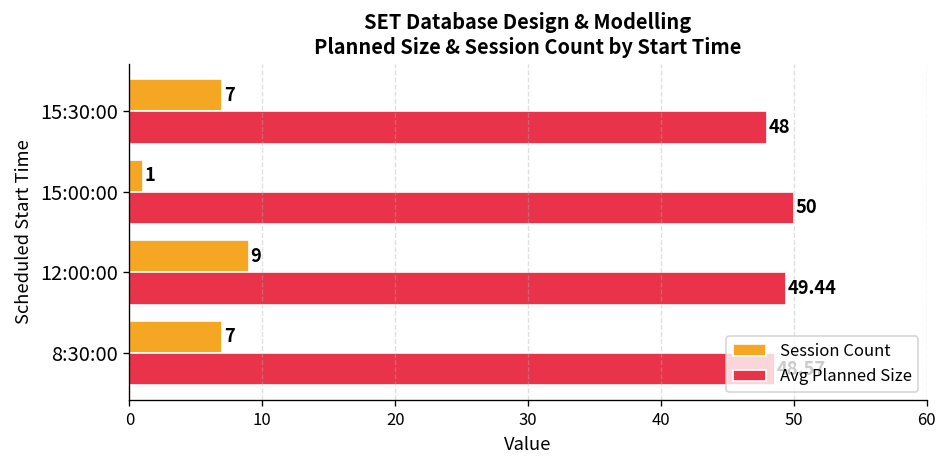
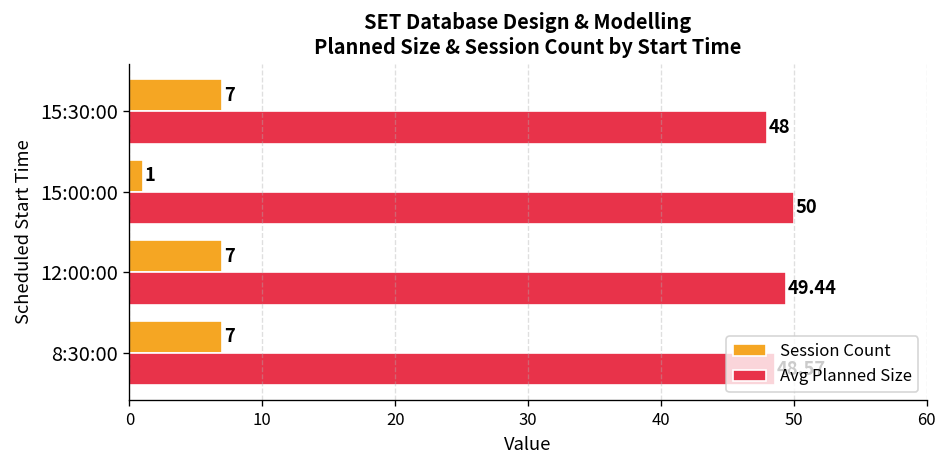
Session Count, 12:00:00: 9 -> 7
